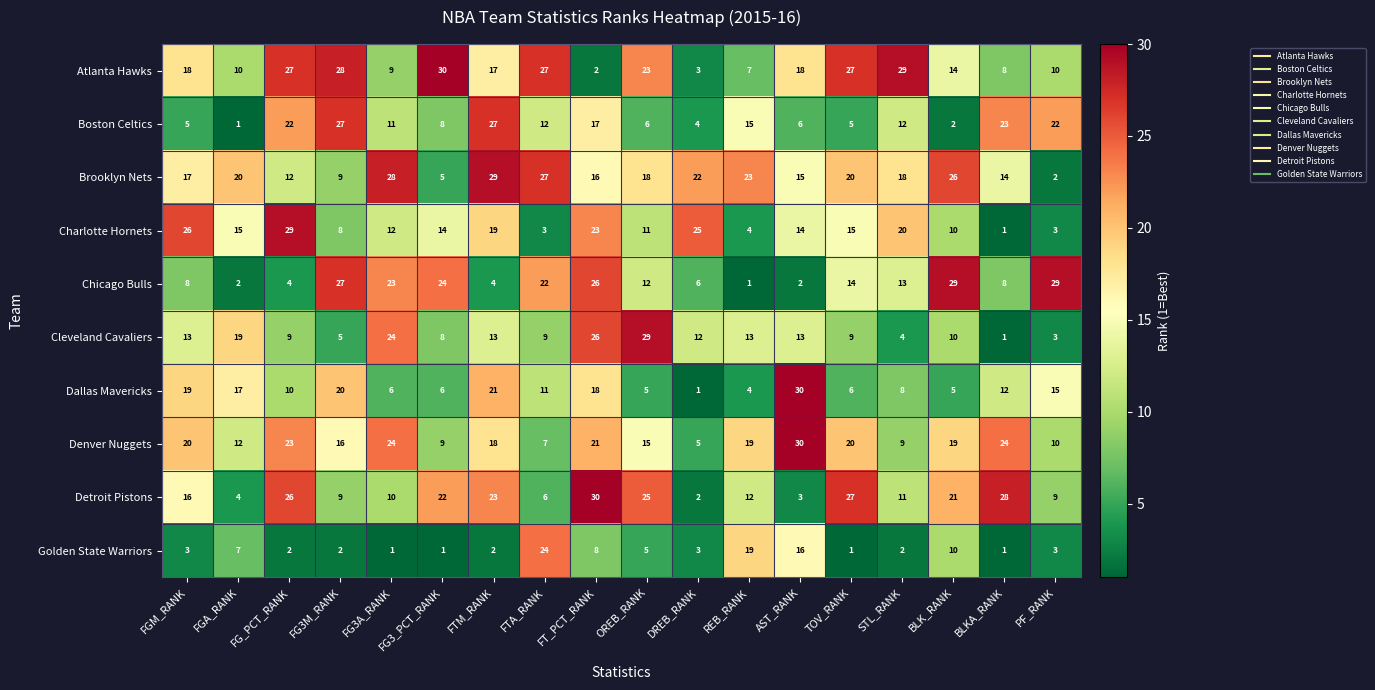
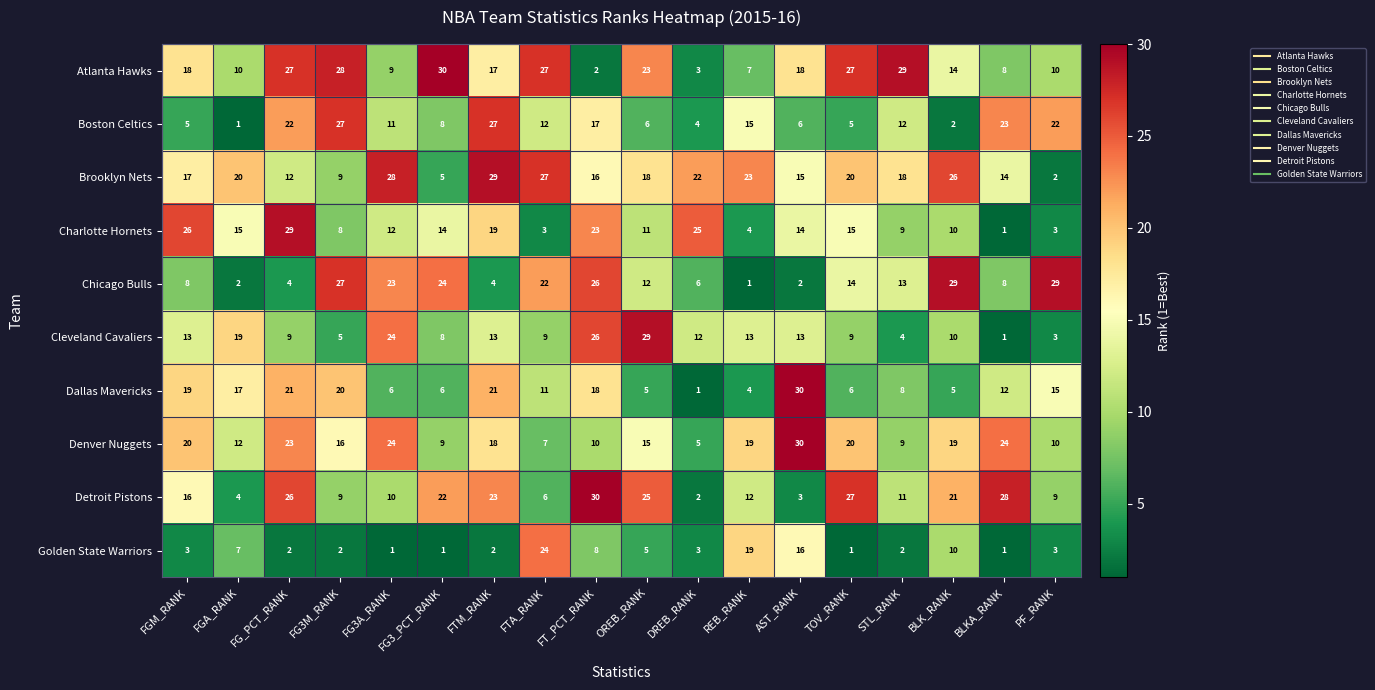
Charlotte Hornets, STL_RANK: 20 -> 9
Dallas Mavericks, FG_PCT_RANK: 10 -> 21
Denver Nuggets, FT_PCT_RANK: 21 -> 10
